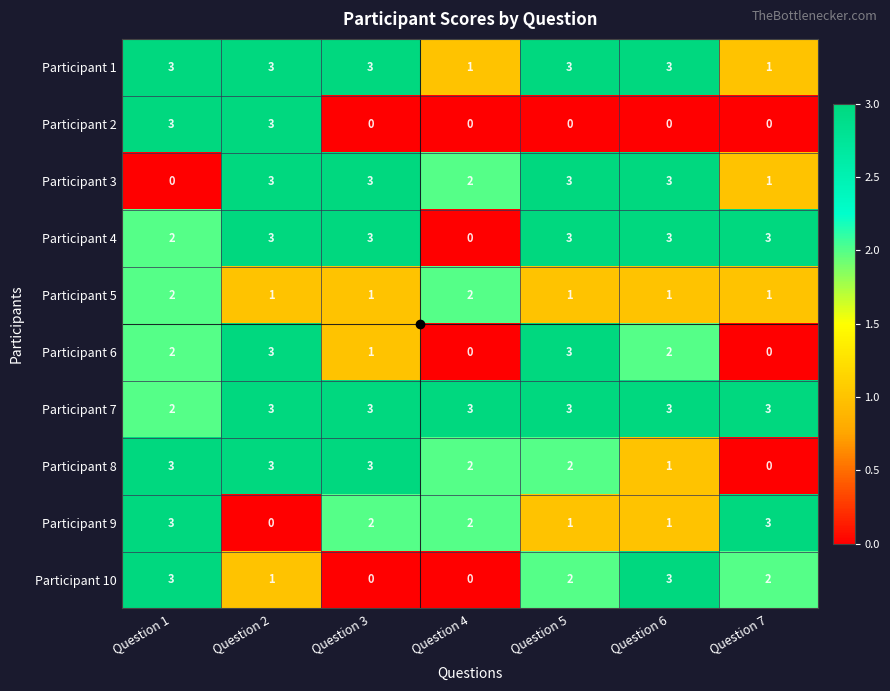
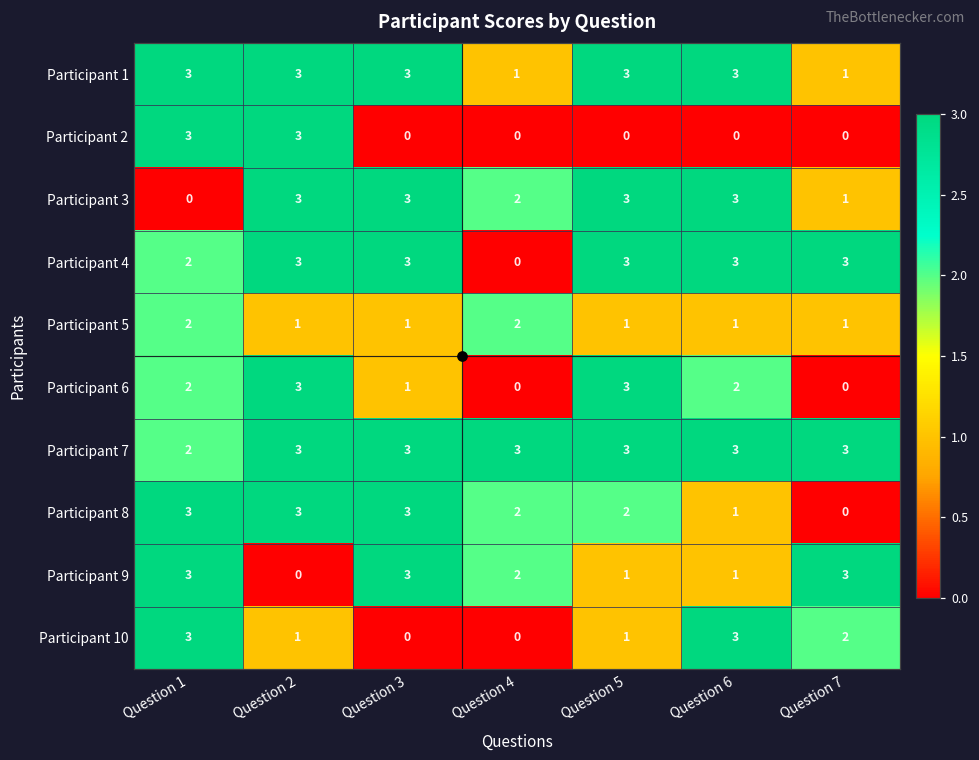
Participant 9, Question 3: 2 -> 3
Participant 10, Question 5: 2 -> 1
